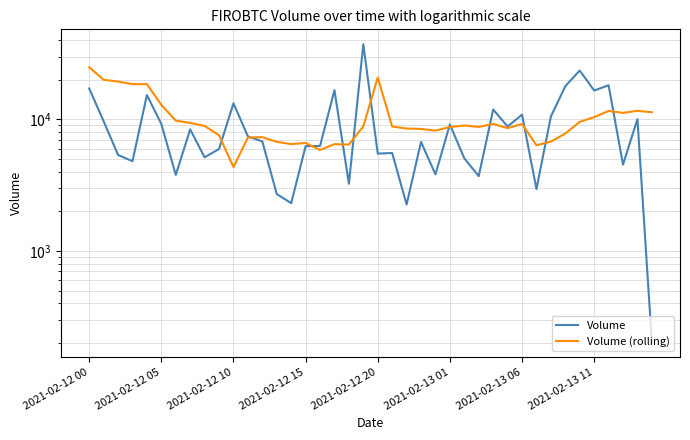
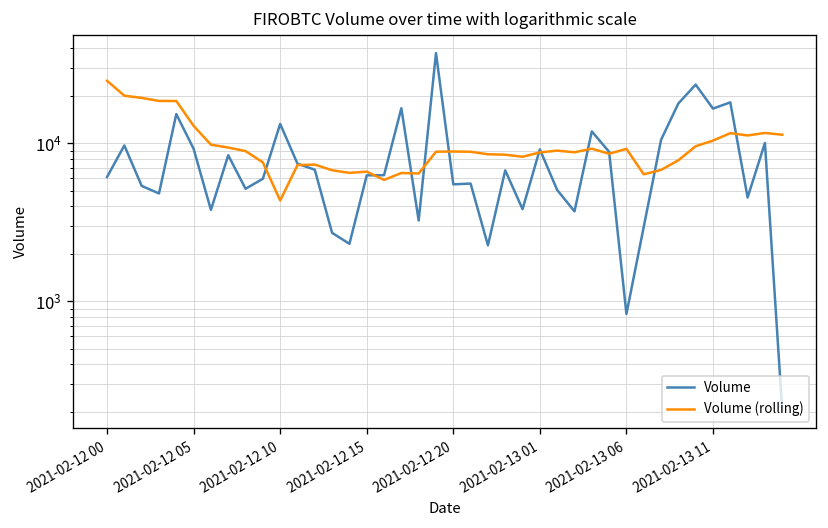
Volume, 2021-02-12 00: 17000 -> 6000
Volume (rolling), 2021-02-12 20: 21000 -> 9000
Volume, 2021-02-13 06: 11000 -> 800
